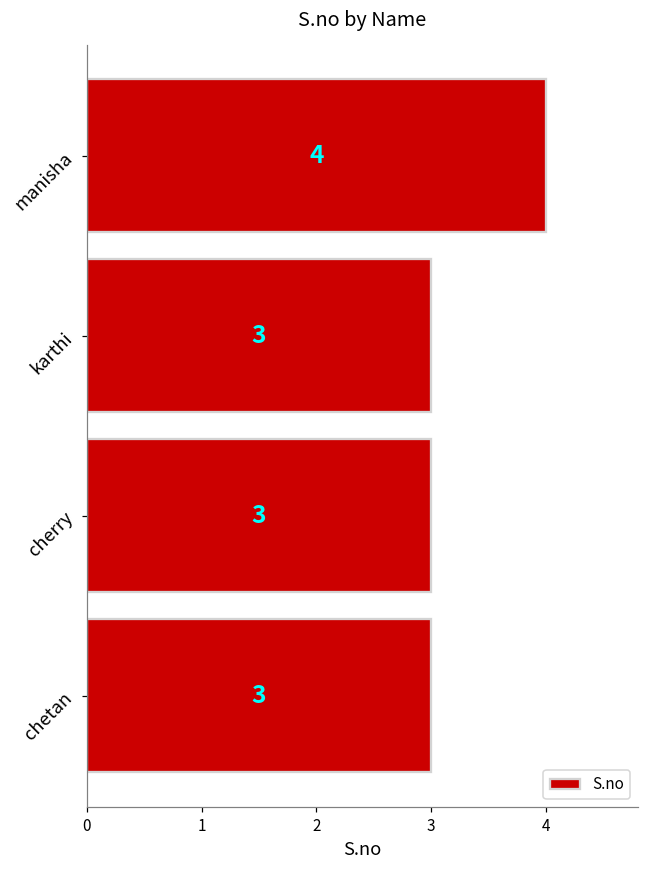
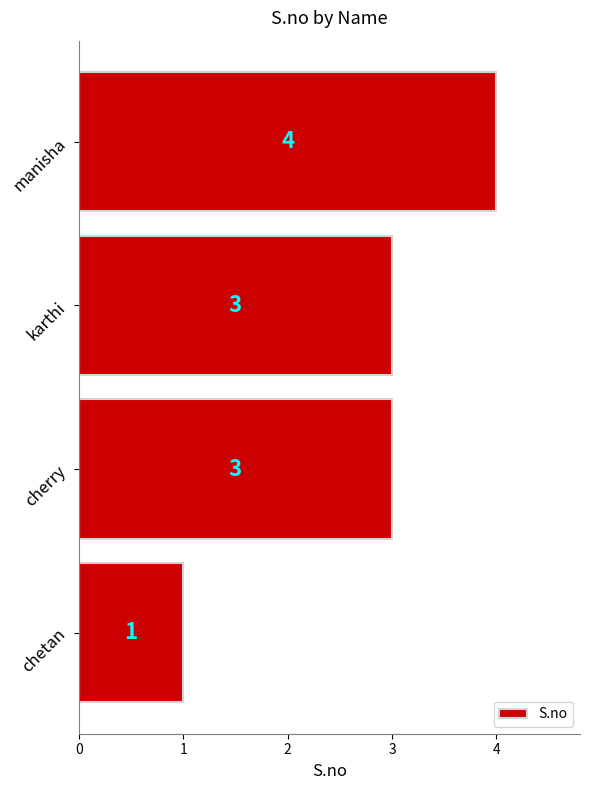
chetan: 3 -> 1
